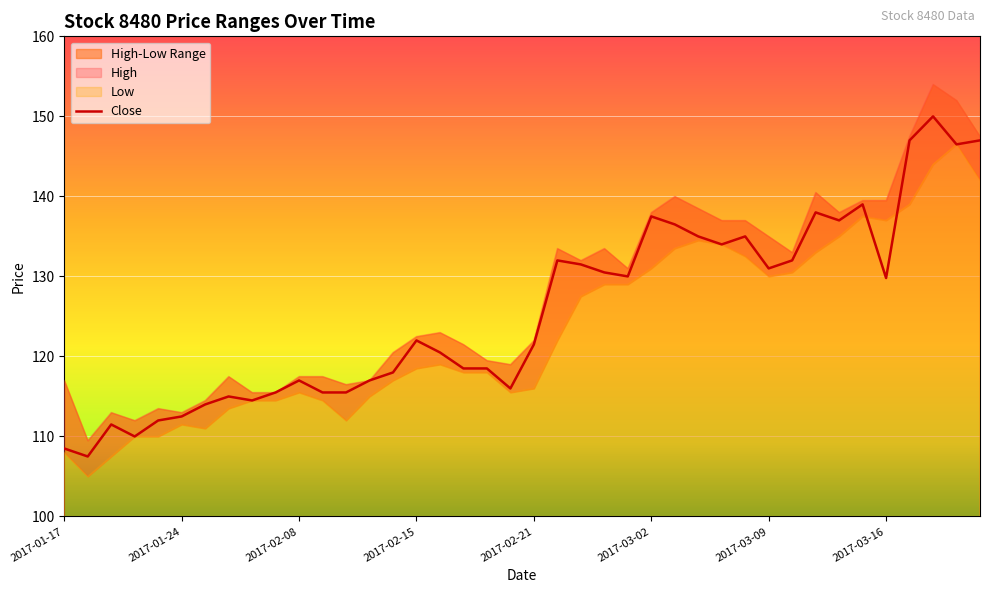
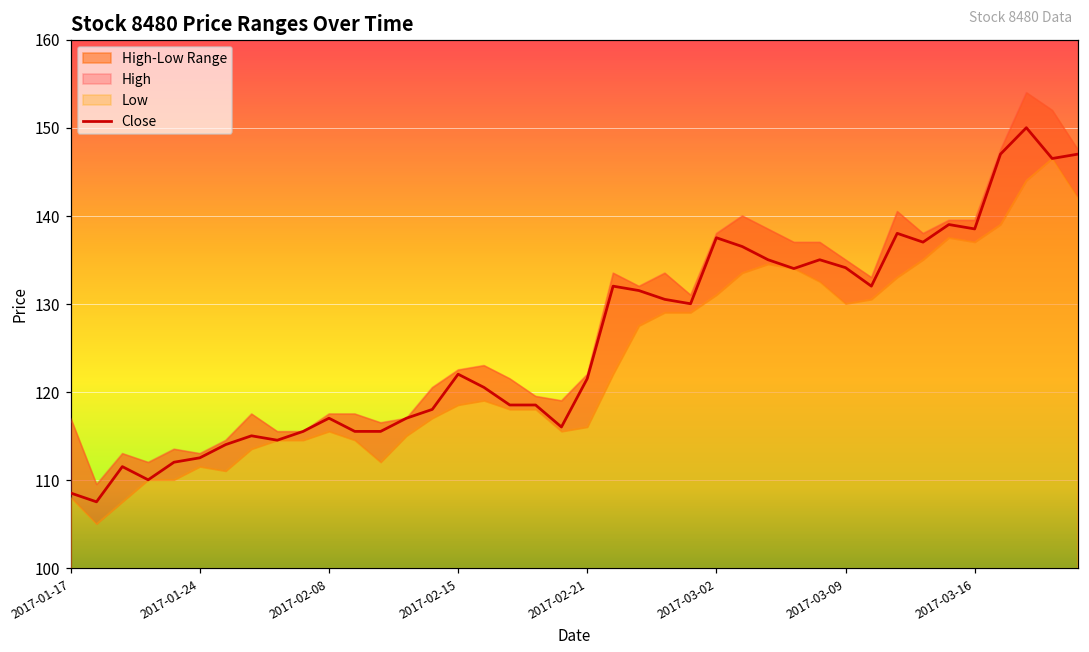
Close, 2017-03-09: 131 -> 134
Close, 2017-03-16: 130 -> 139
